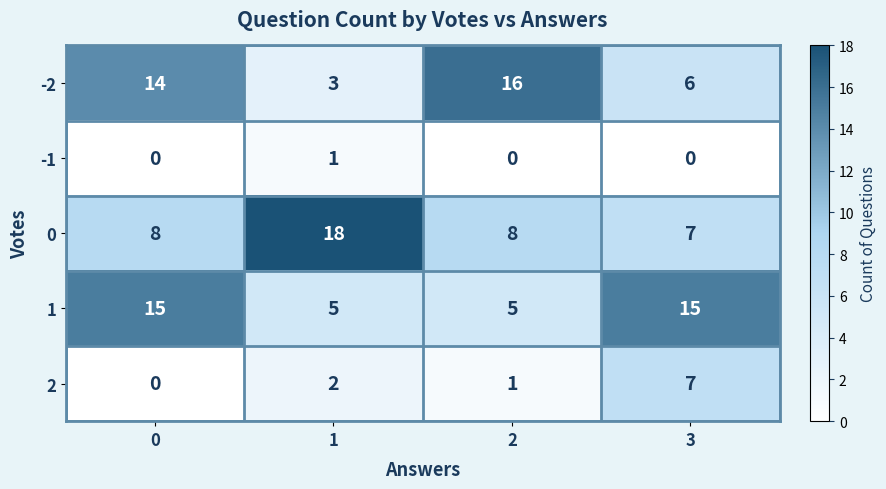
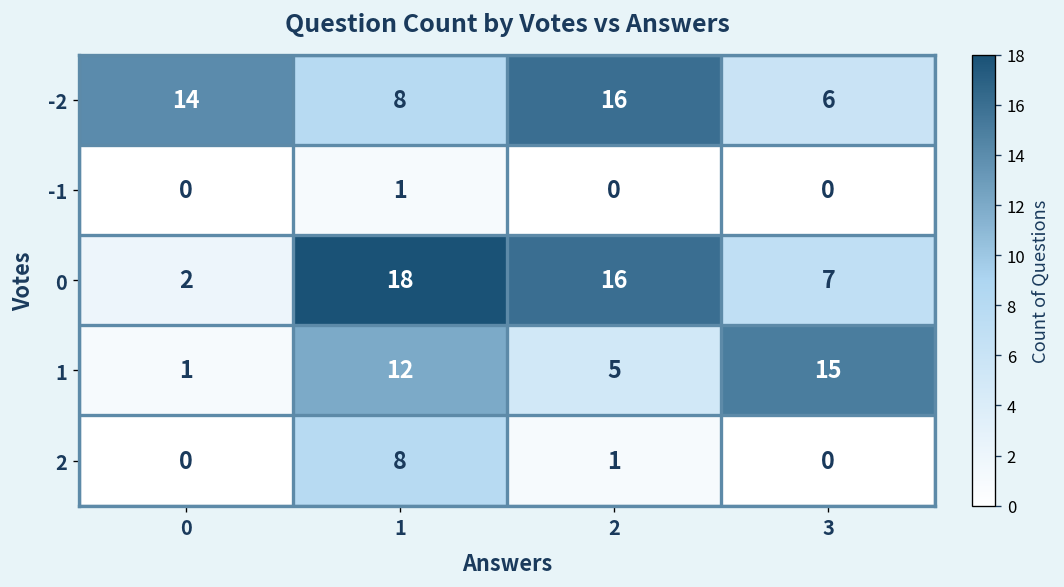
-2, 1: 3 -> 8
0, 0: 8 -> 2
0, 2: 8 -> 16
1, 0: 15 -> 1
1, 1: 5 -> 12
2, 1: 2 -> 8
2, 3: 7 -> 0
